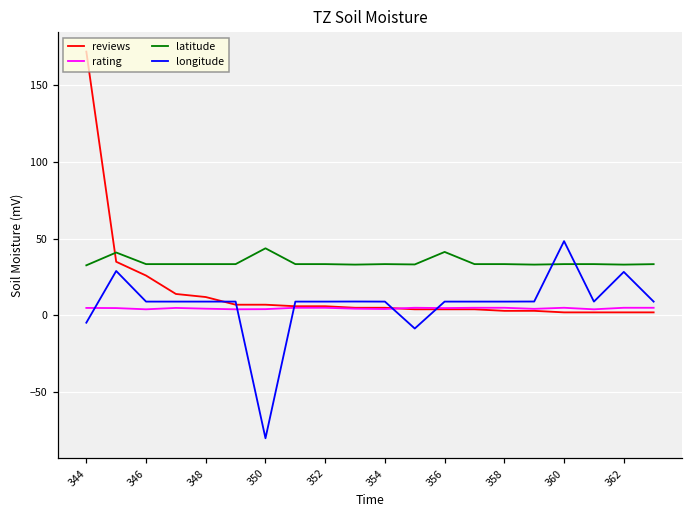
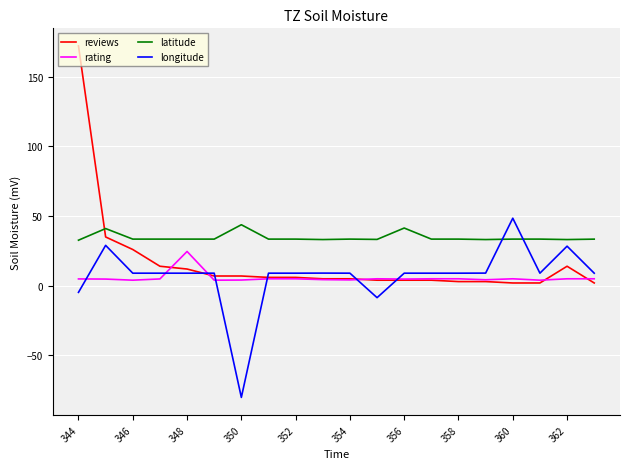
rating, 348: 4 -> 25
reviews, 362: 2 -> 14
